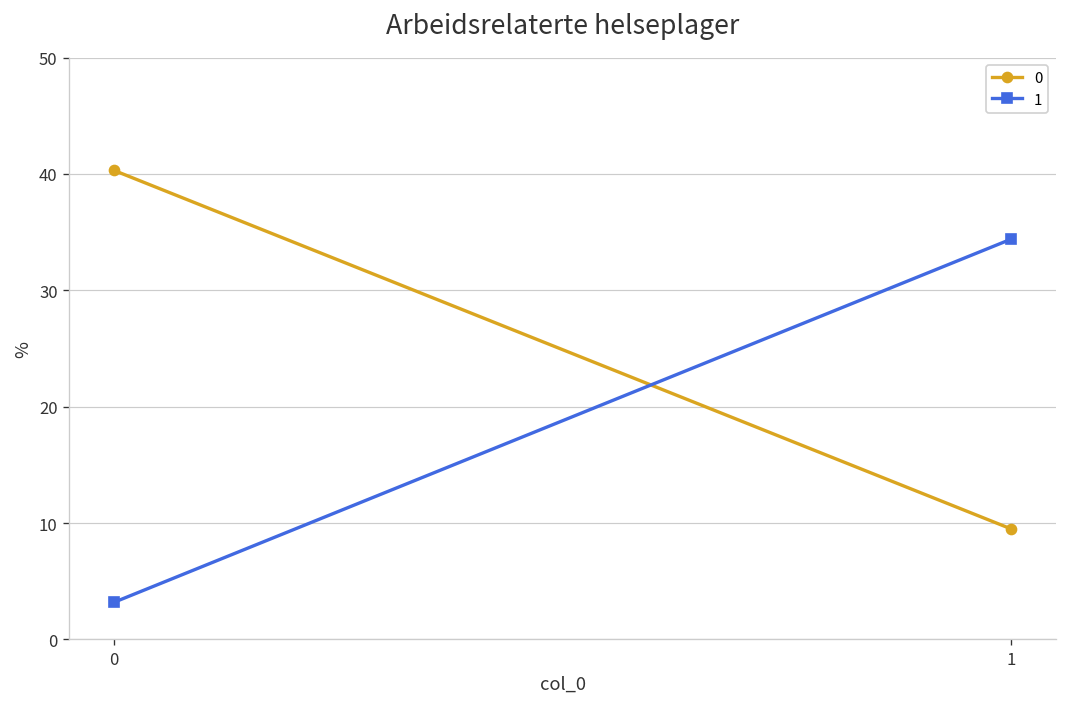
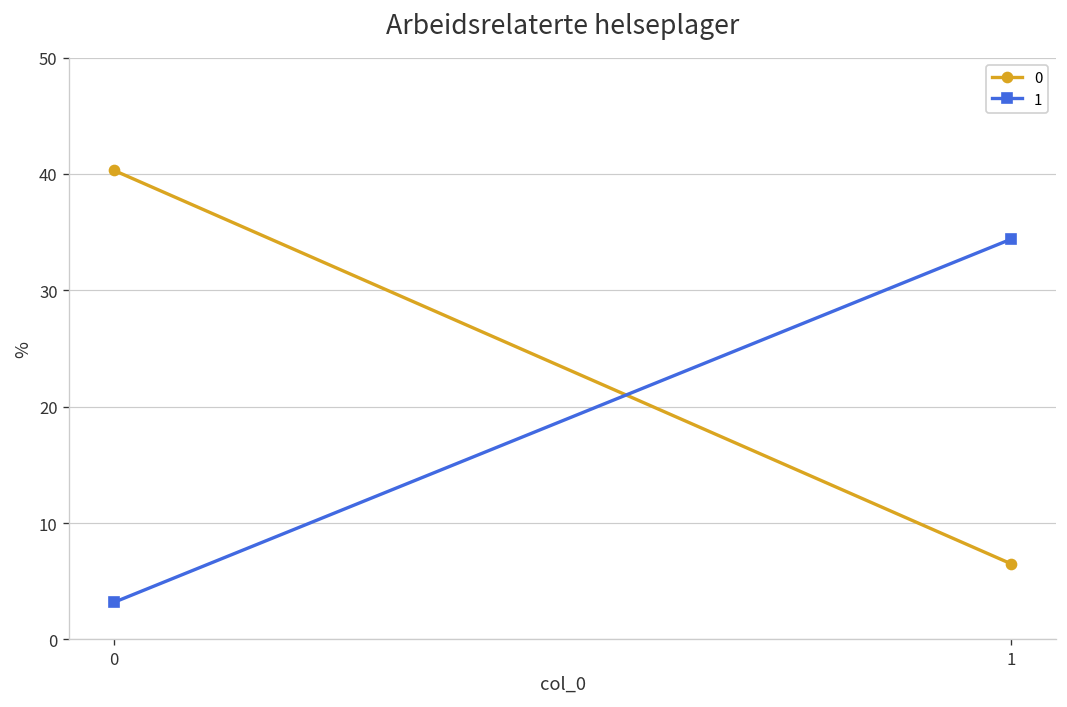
0, 1: 10 -> 7
